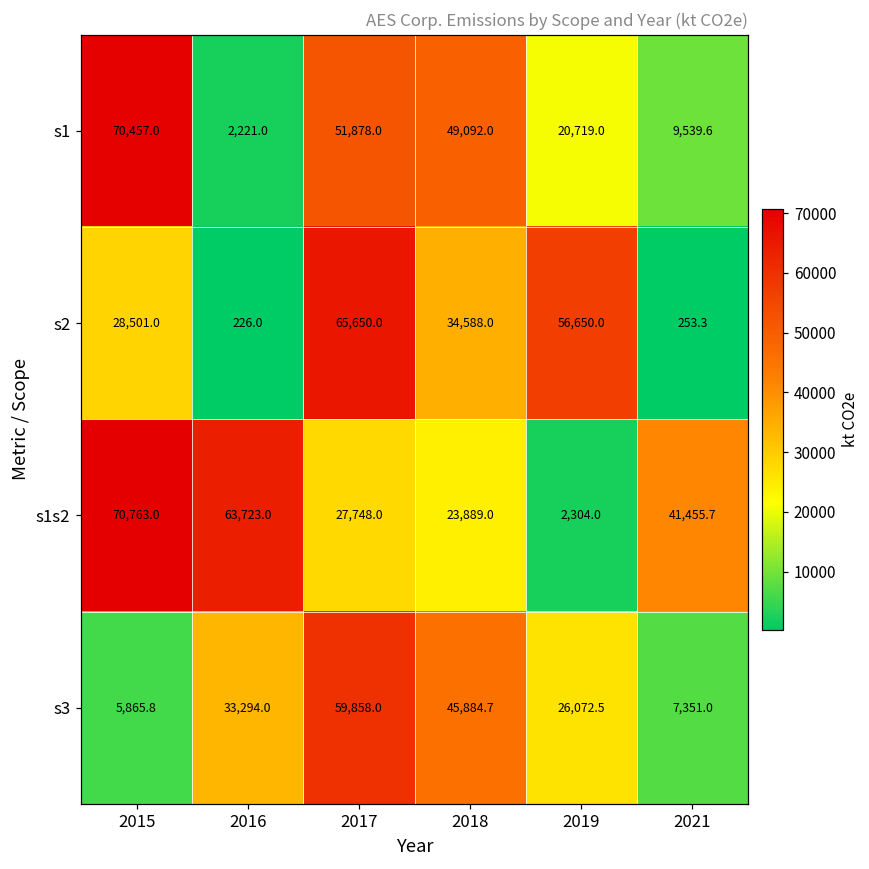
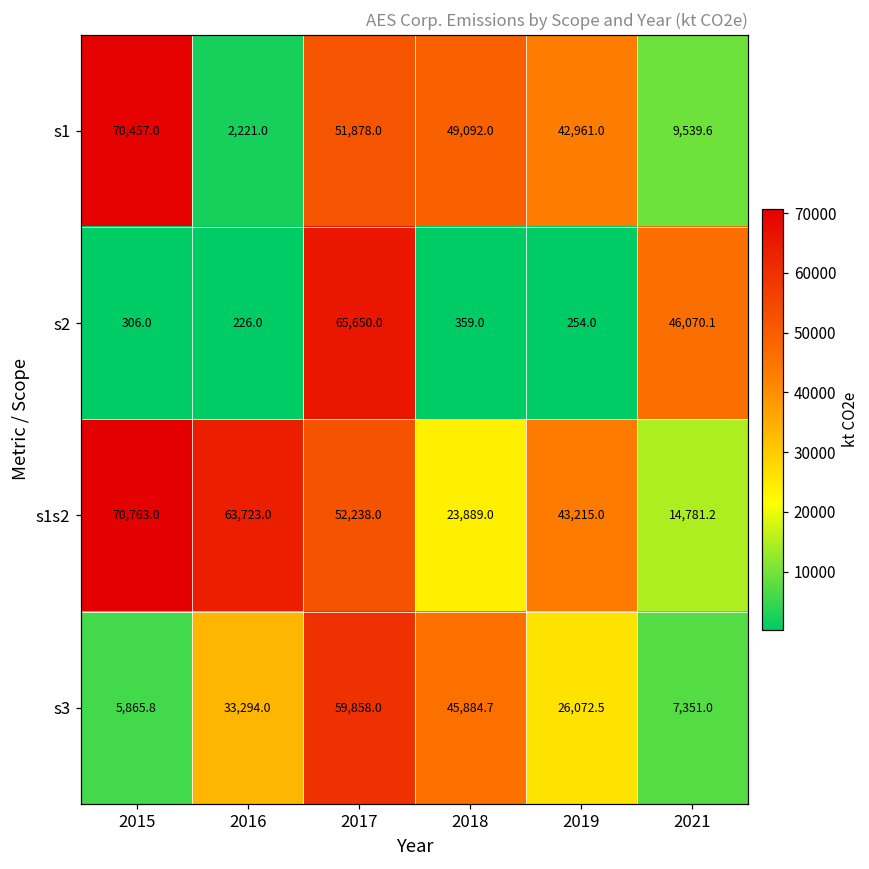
s1, 2019: 20,719.0 -> 42,961.0
s2, 2015: 28,501.0 -> 306.0
s2, 2018: 34,588.0 -> 359.0
s2, 2019: 56,650.0 -> 254.0
s2, 2021: 253.3 -> 46,070.1
s1s2, 2017: 27,748.0 -> 52,238.0
s1s2, 2019: 2,304.0 -> 43,215.0
s1s2, 2021: 41,455.7 -> 14,781.2
